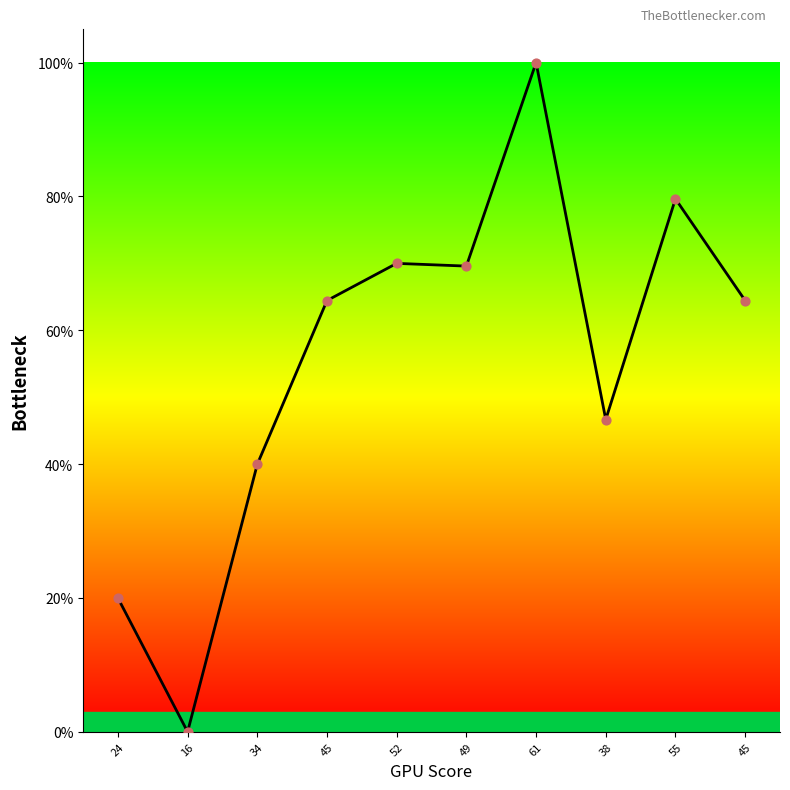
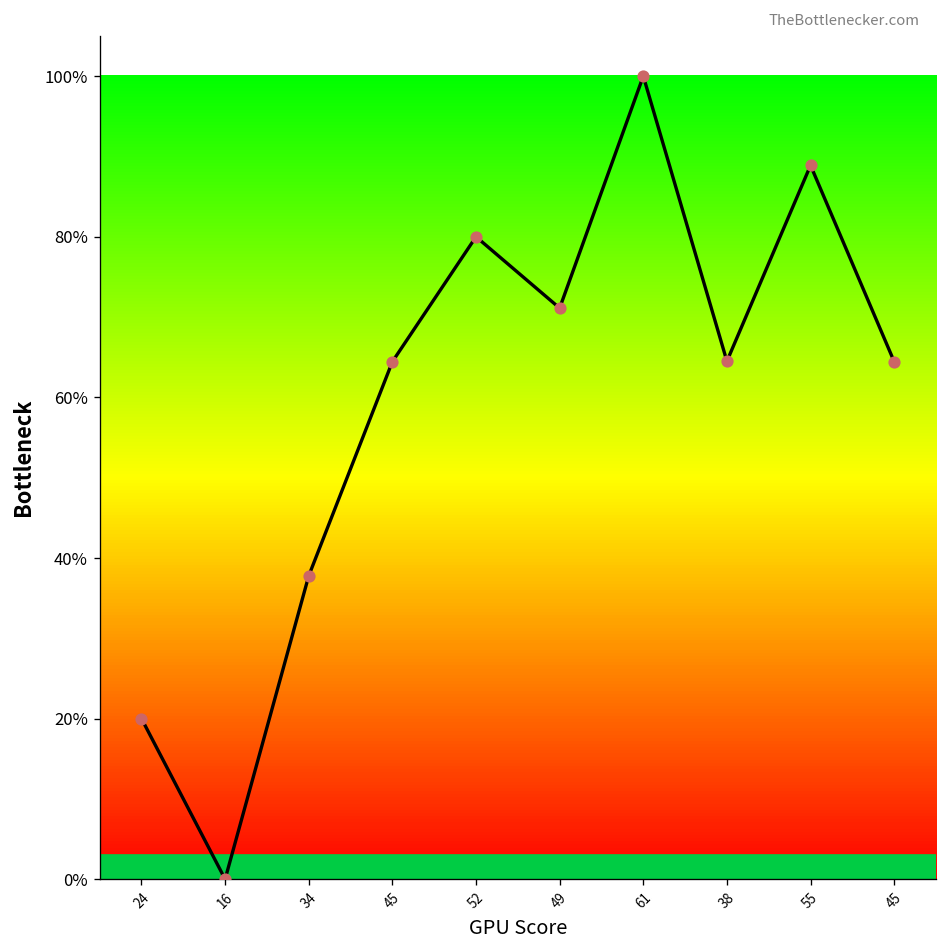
34: 40% -> 38%
52: 70% -> 80%
49: 70% -> 71%
38: 47% -> 64%
55: 80% -> 89%
